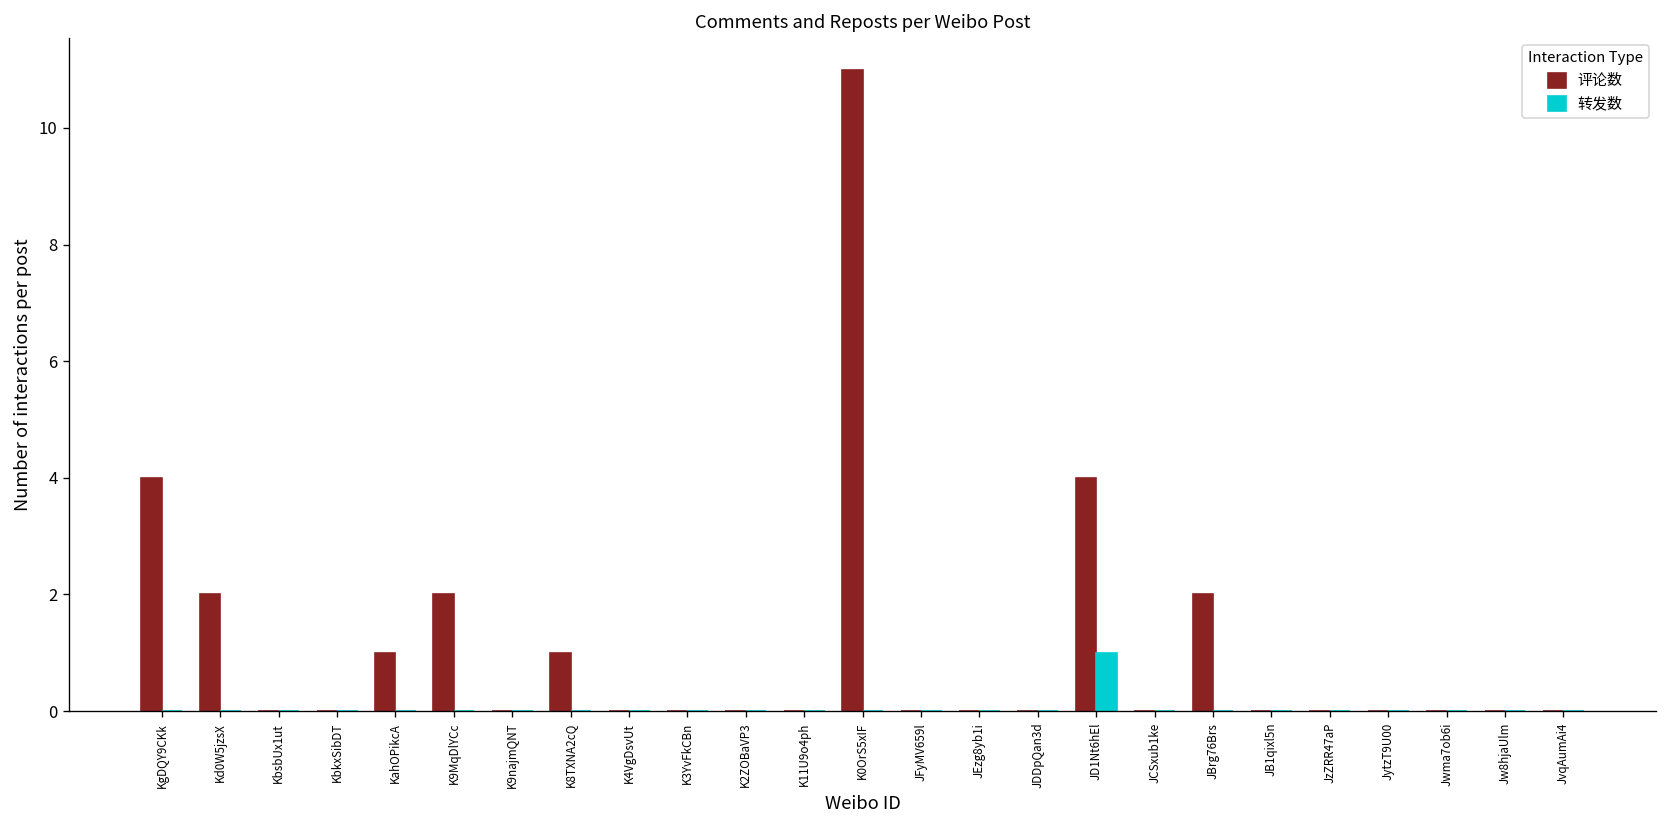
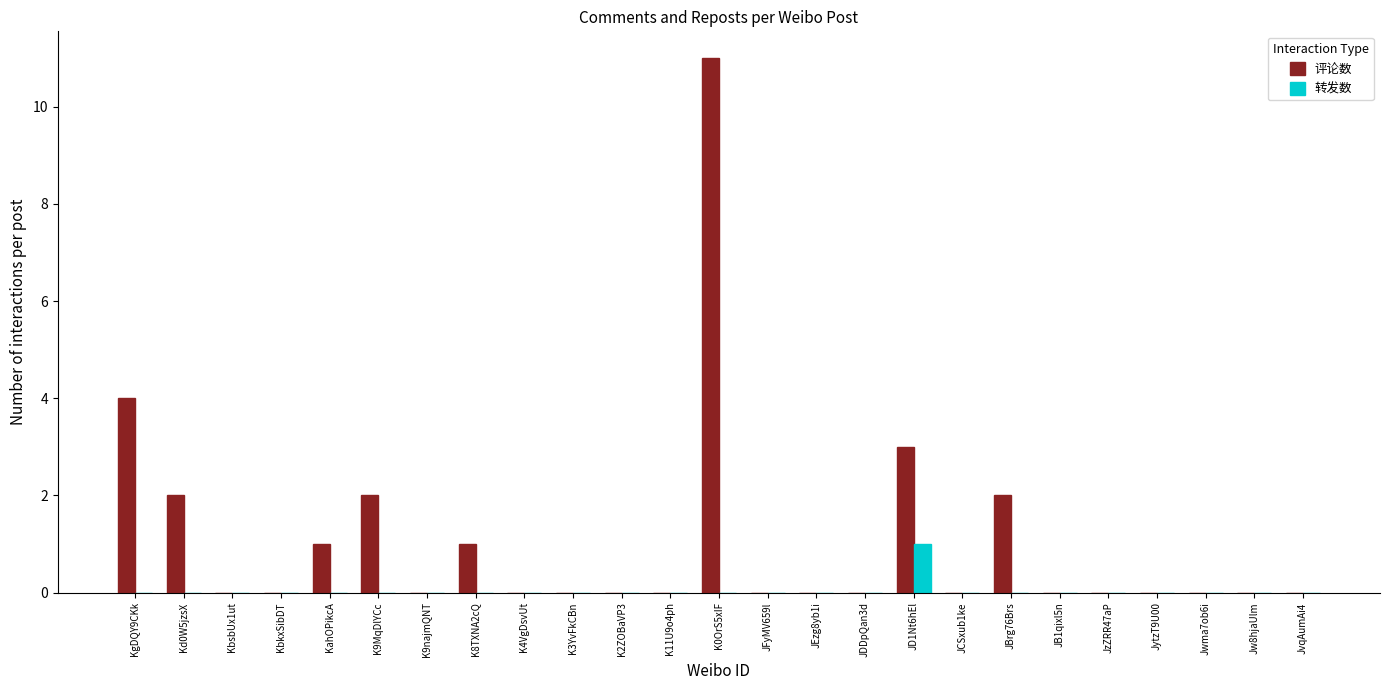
评论数, JD1Nt6hEl: 4 -> 3
